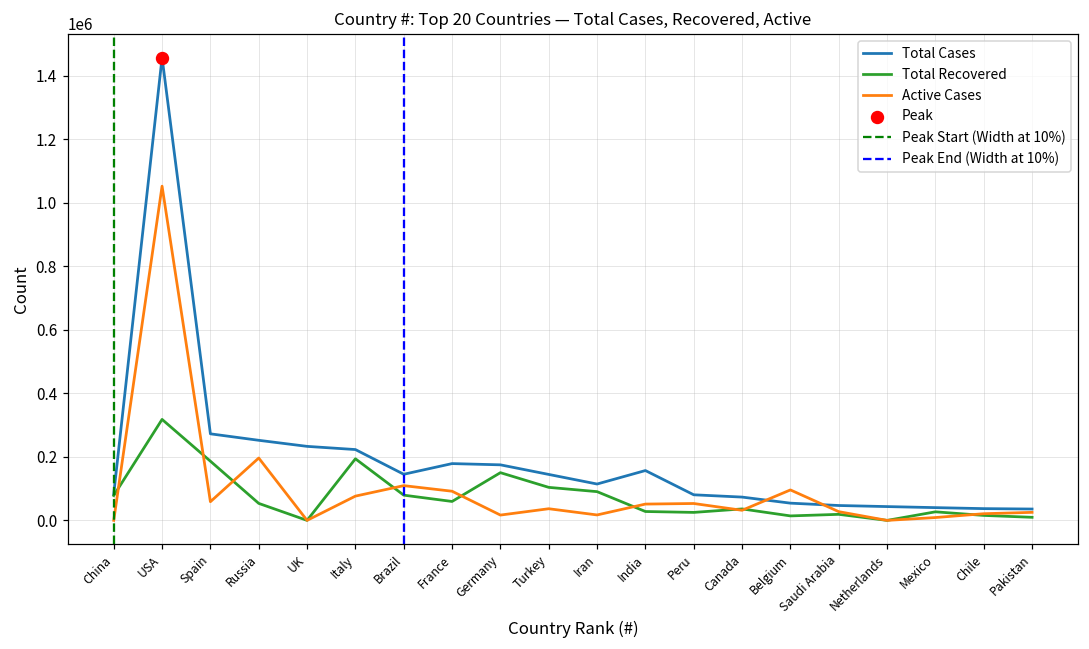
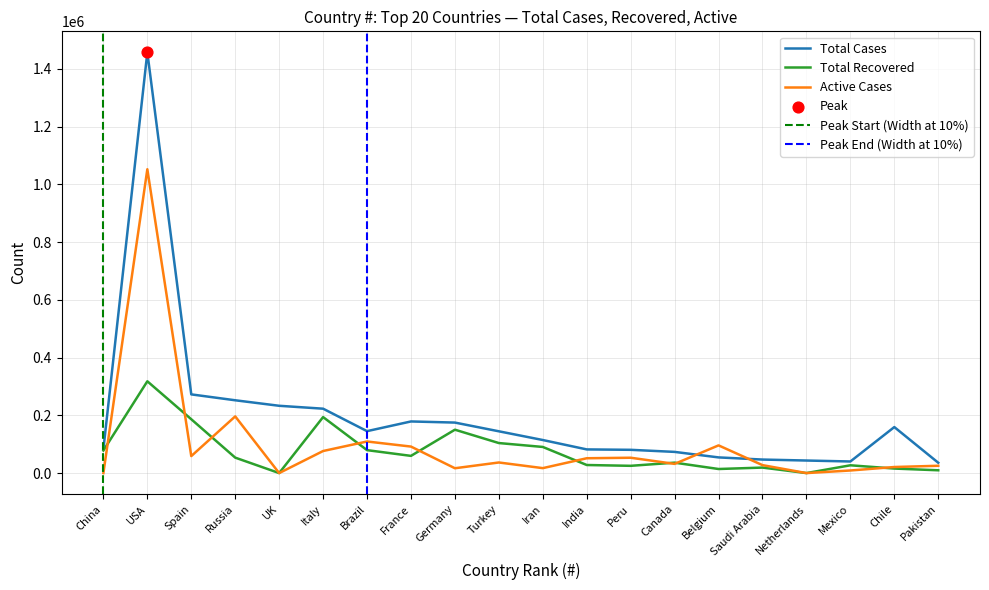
Total Cases, India: 160000 -> 80000
Total Cases, Chile: 40000 -> 160000
